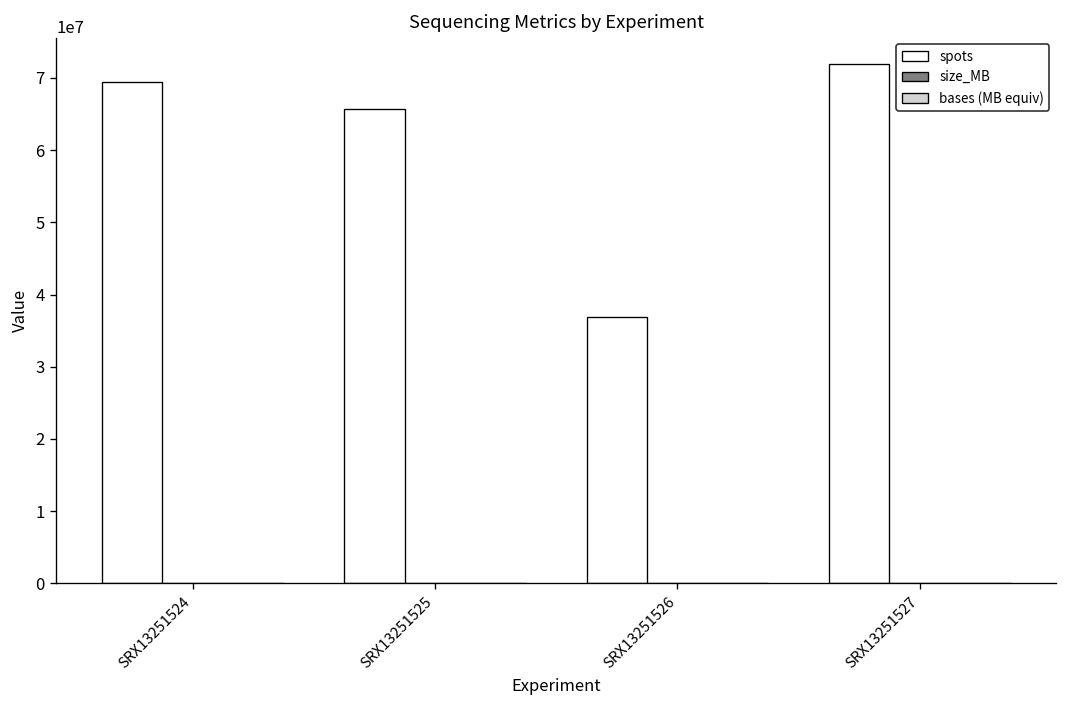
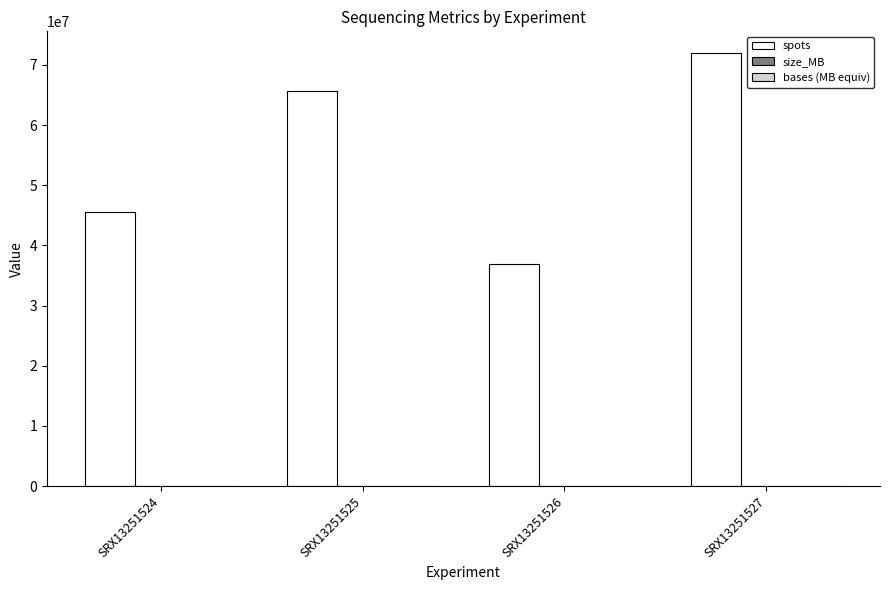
spots, SRX13251524: 69000000 -> 45000000
